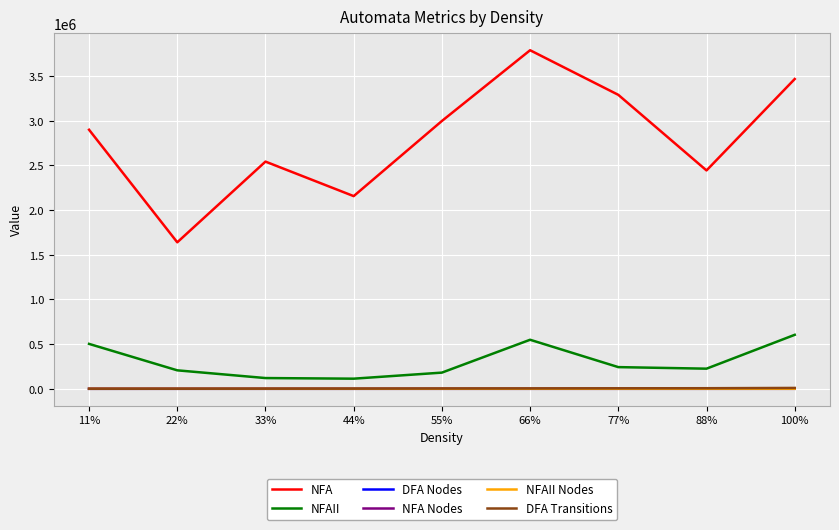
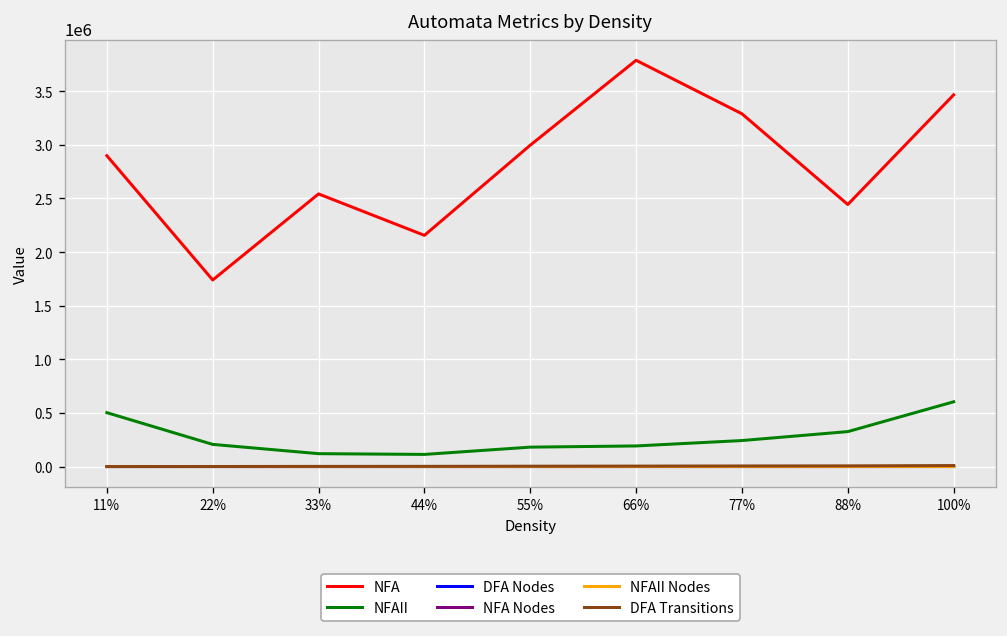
NFA, 22%: 1600000 -> 1700000
NFAII, 66%: 500000 -> 200000
NFAII, 88%: 200000 -> 300000
